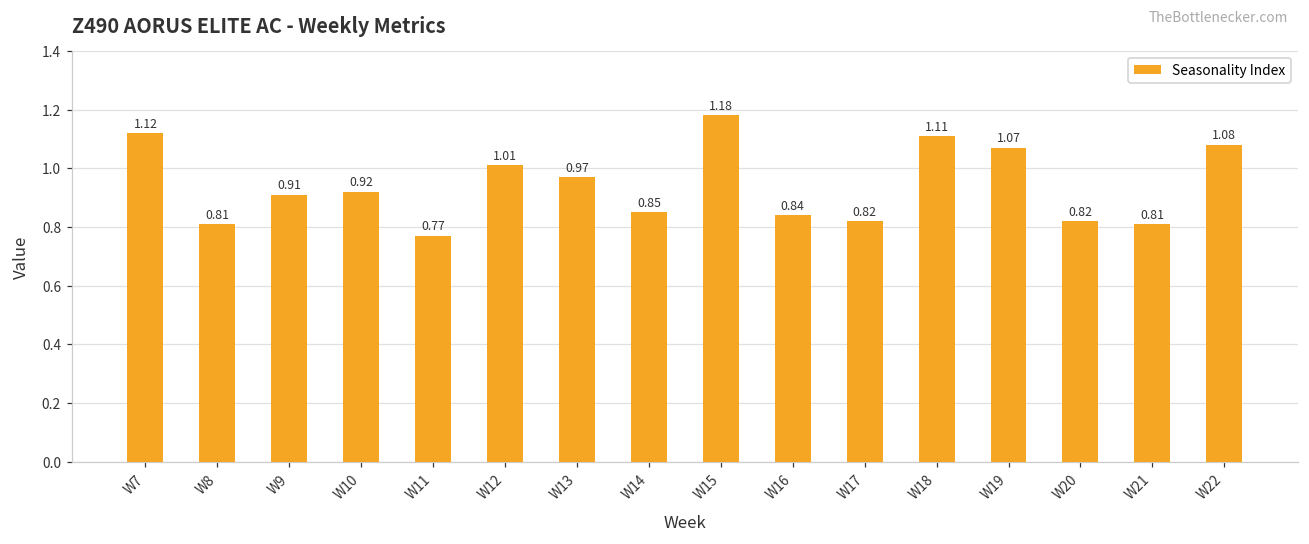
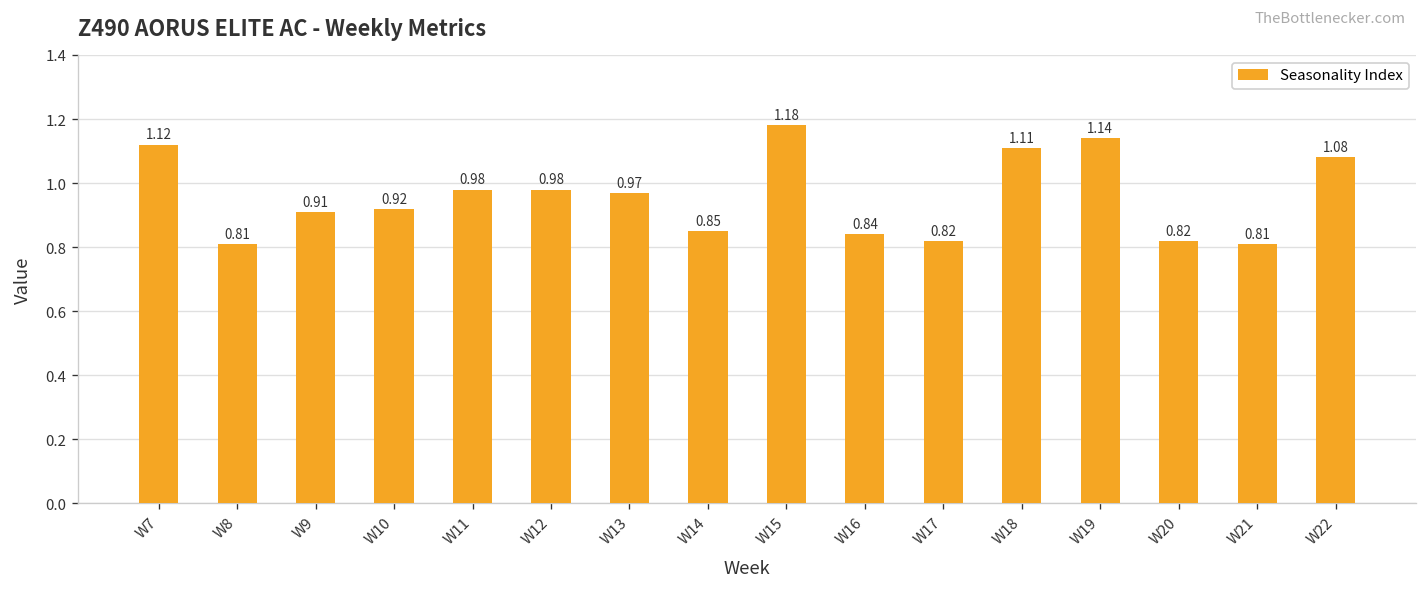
W11: 0.77 -> 0.98
W12: 1.01 -> 0.98
W19: 1.07 -> 1.14
